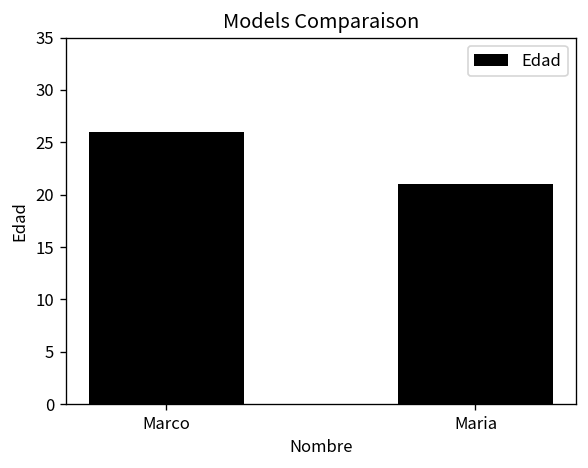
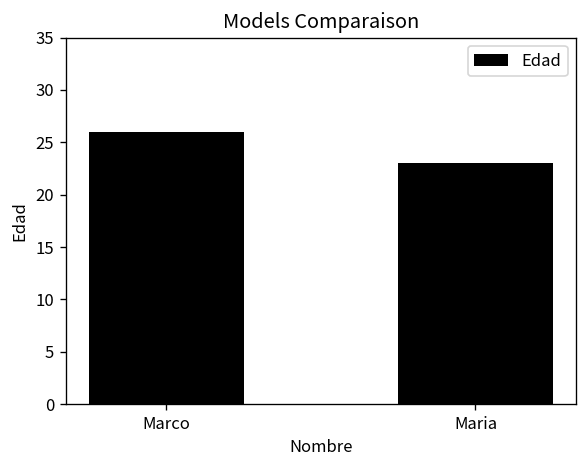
Maria: 21 -> 23
